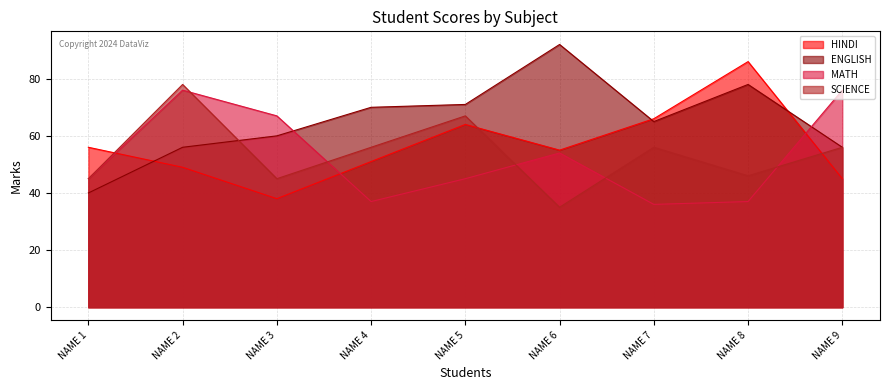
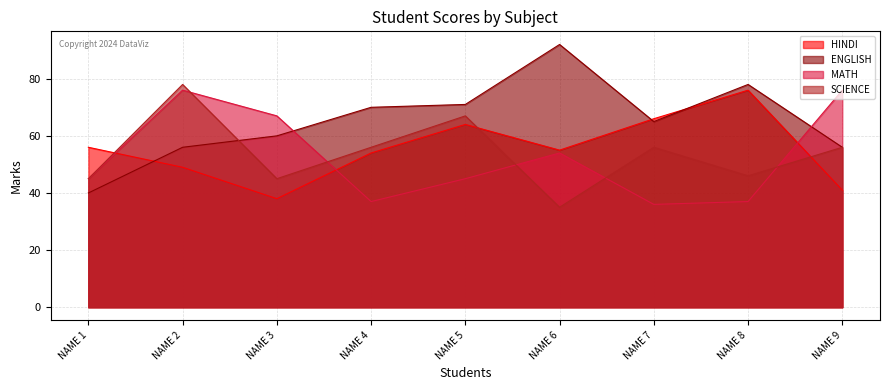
HINDI, NAME 4: 51 -> 54
HINDI, NAME 8: 86 -> 76
HINDI, NAME 9: 45 -> 41
